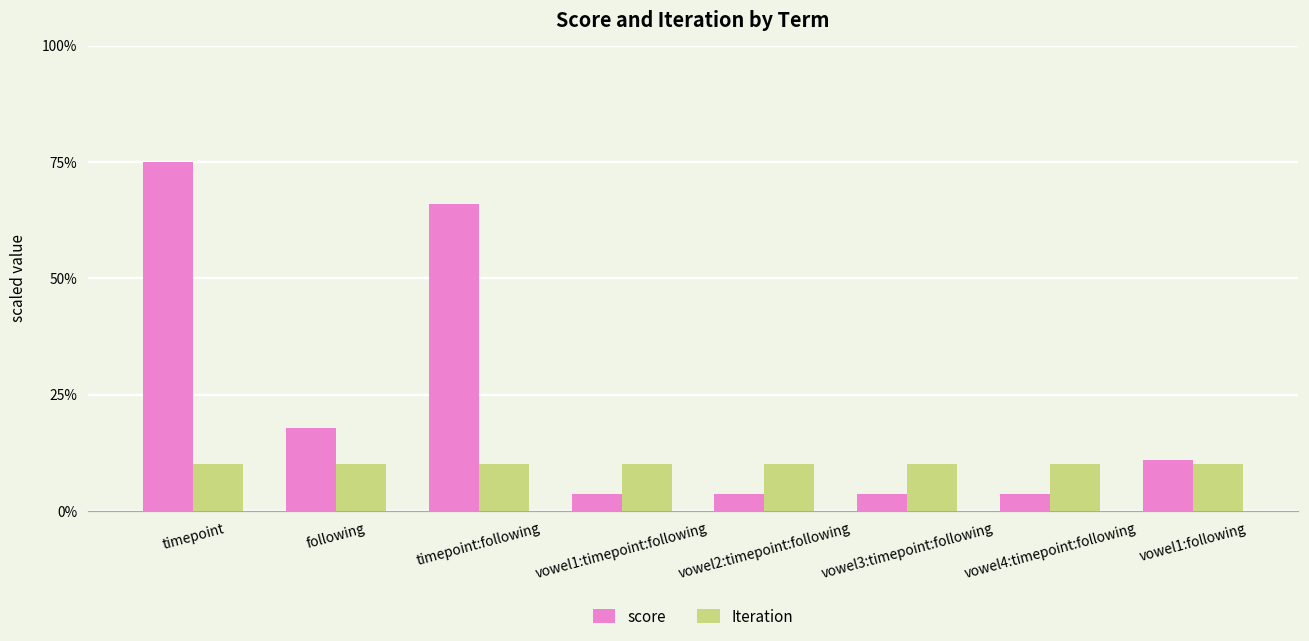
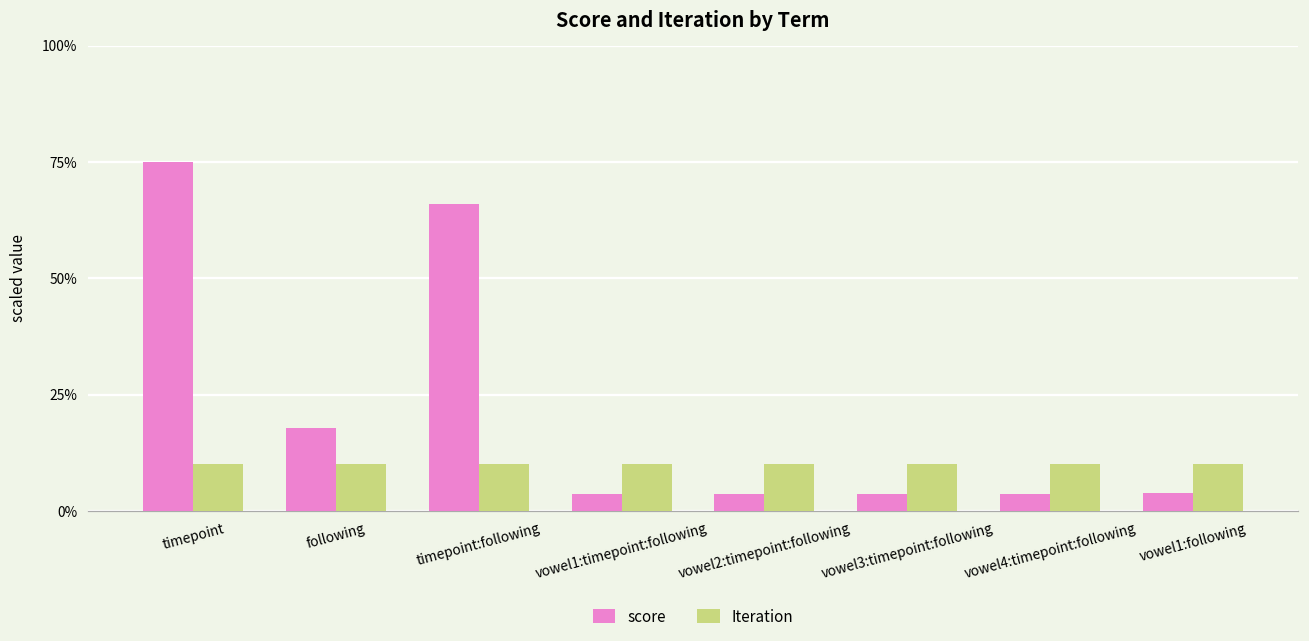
score, vowel1:following: 11% -> 4%
